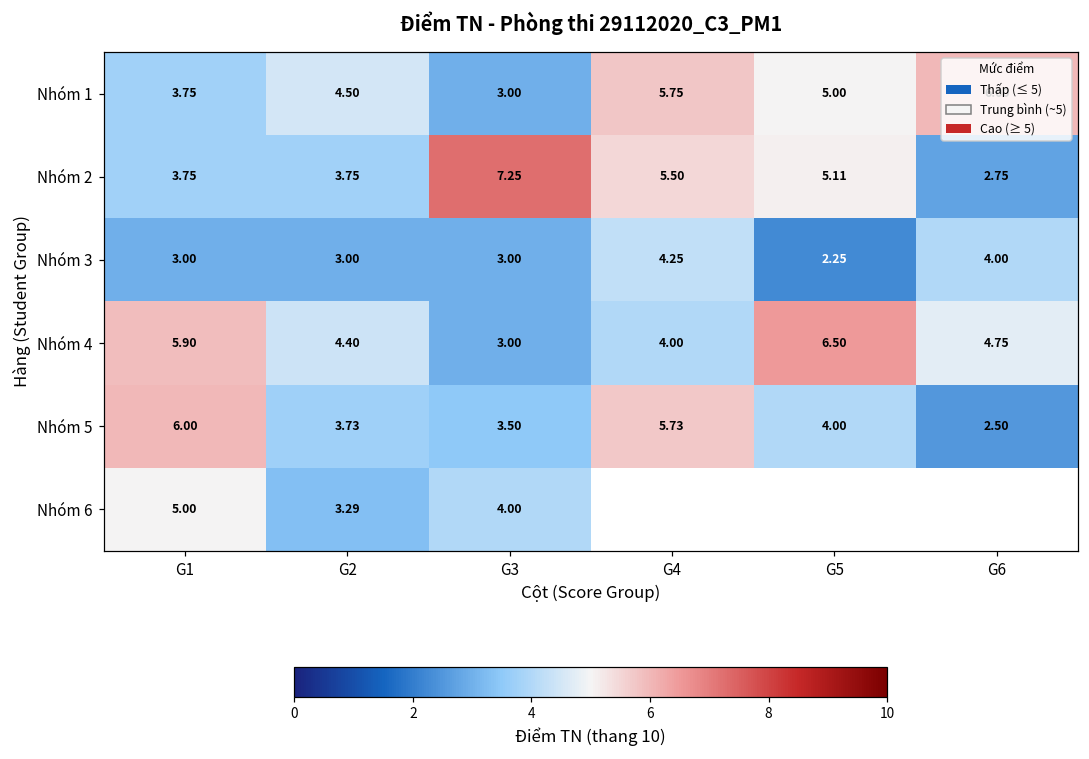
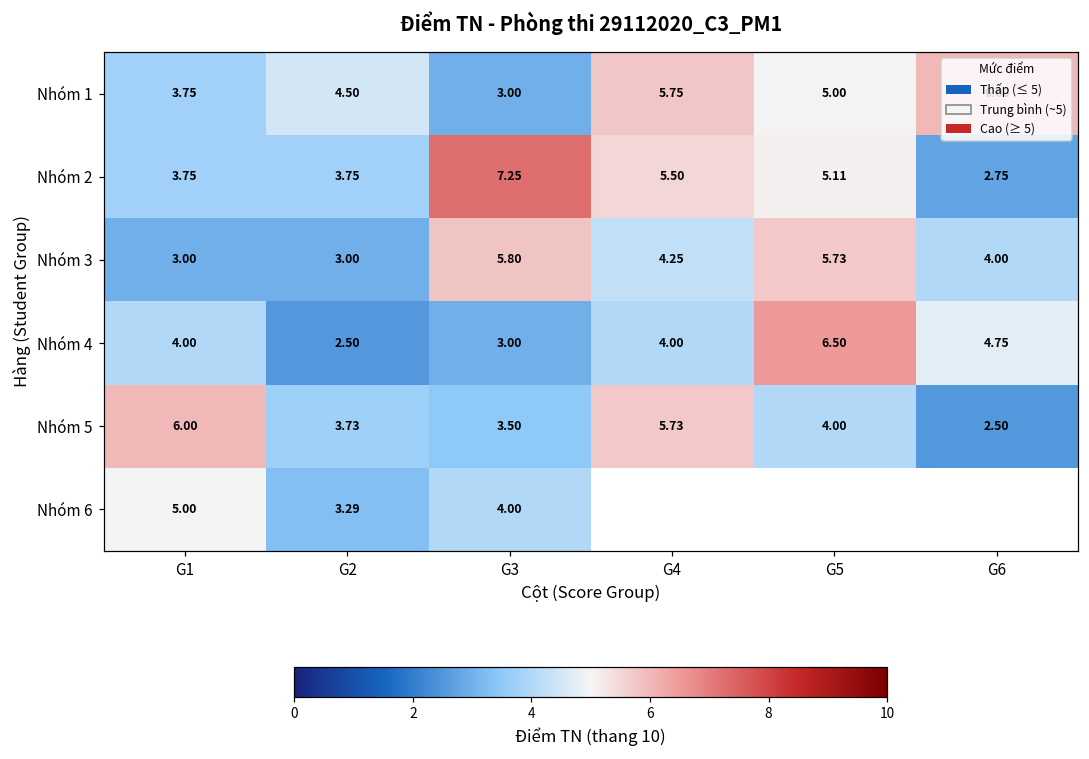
Nhóm 3, G3: 3.00 -> 5.80
Nhóm 3, G5: 2.25 -> 5.73
Nhóm 4, G1: 5.90 -> 4.00
Nhóm 4, G2: 4.40 -> 2.50
